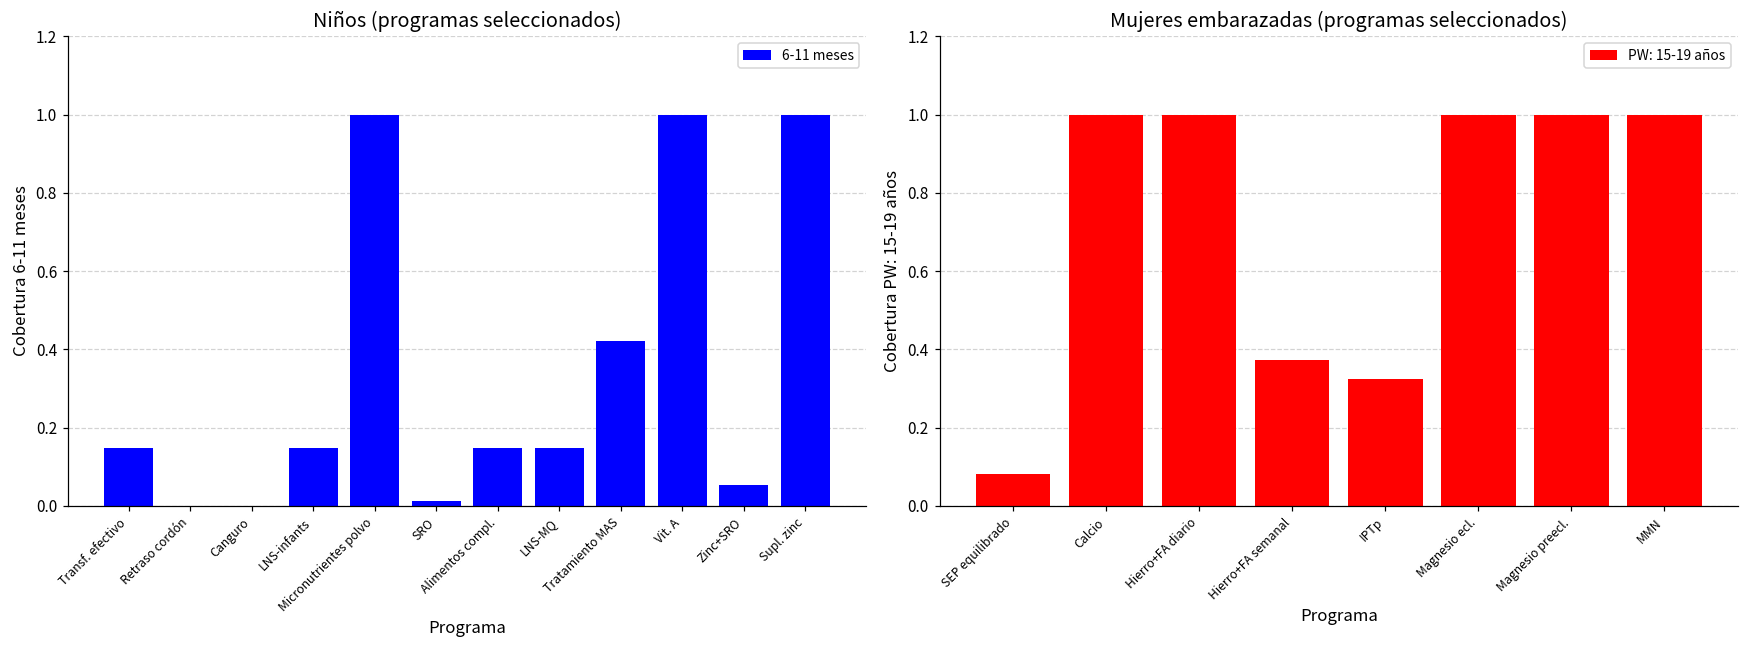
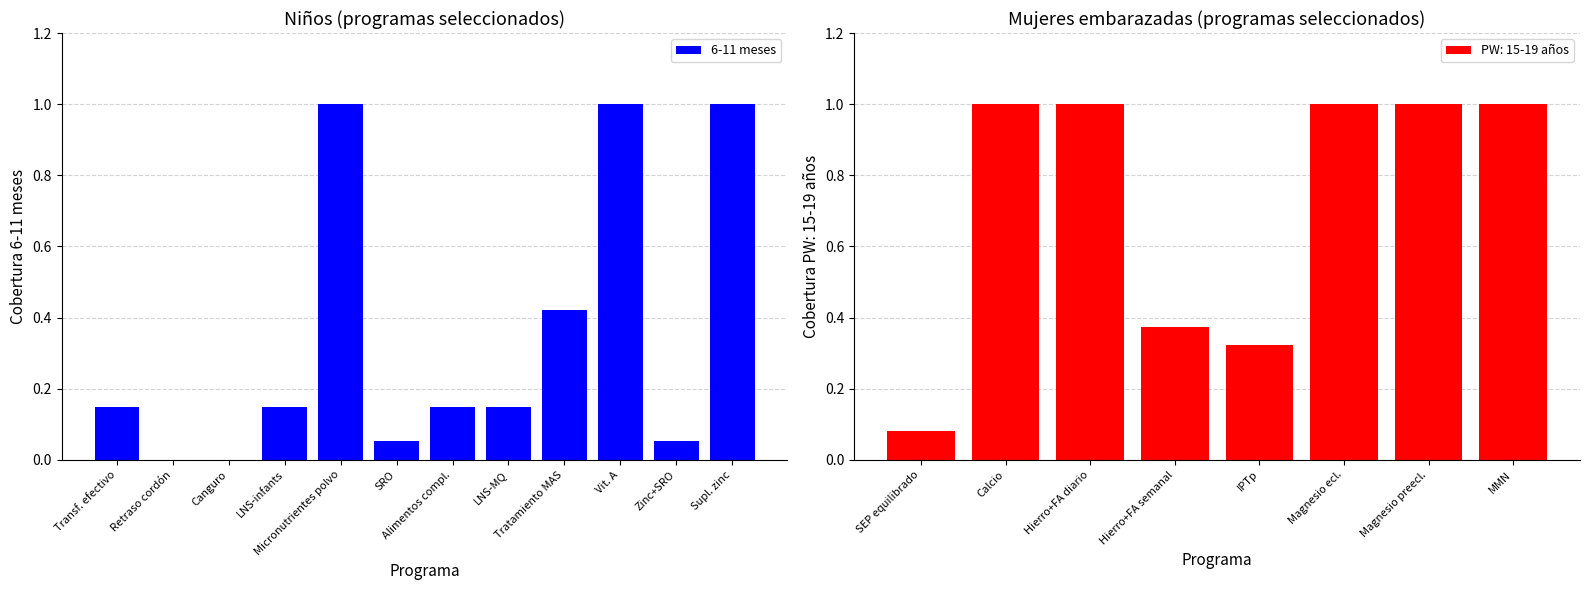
Niños (programas seleccionados), SRO: 0.01 -> 0.05
